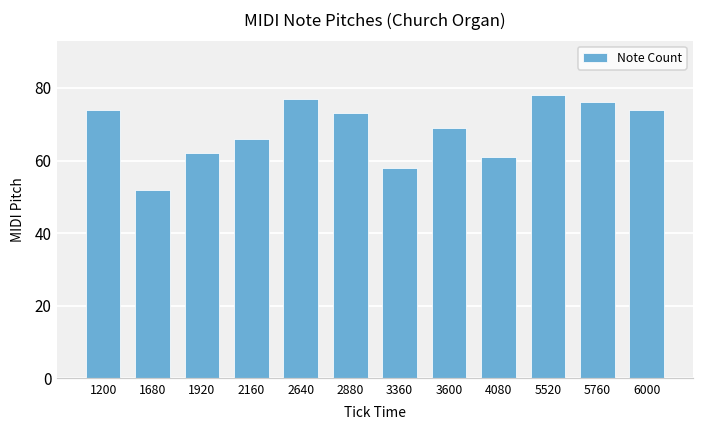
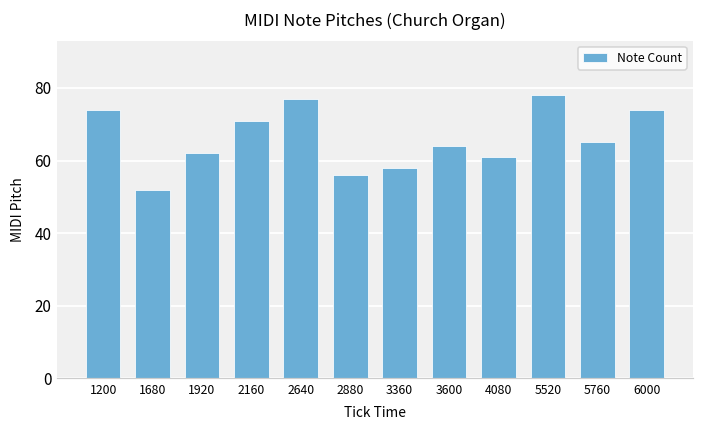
2160: 66 -> 71
2880: 73 -> 56
3600: 69 -> 64
5760: 76 -> 65
